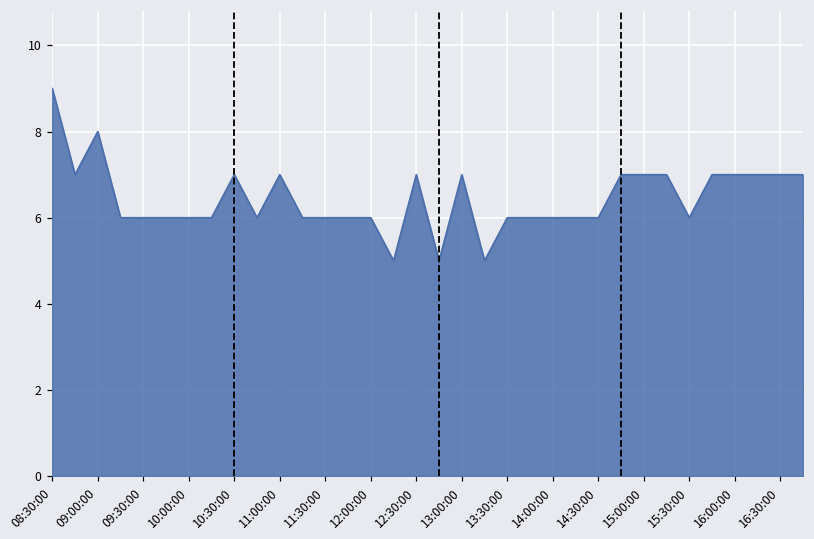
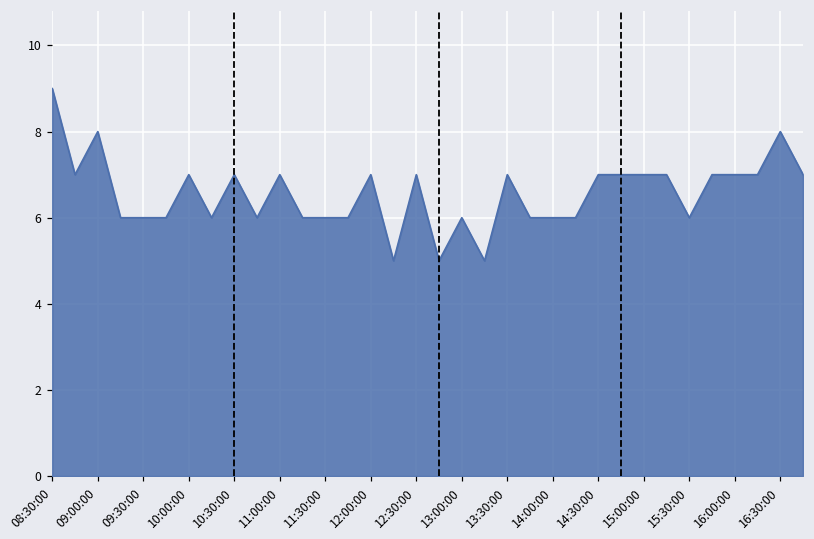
10:00:00: 6 -> 7
12:00:00: 6 -> 7
13:00:00: 7 -> 6
13:30:00: 6 -> 7
14:30:00: 6 -> 7
16:30:00: 7 -> 8
